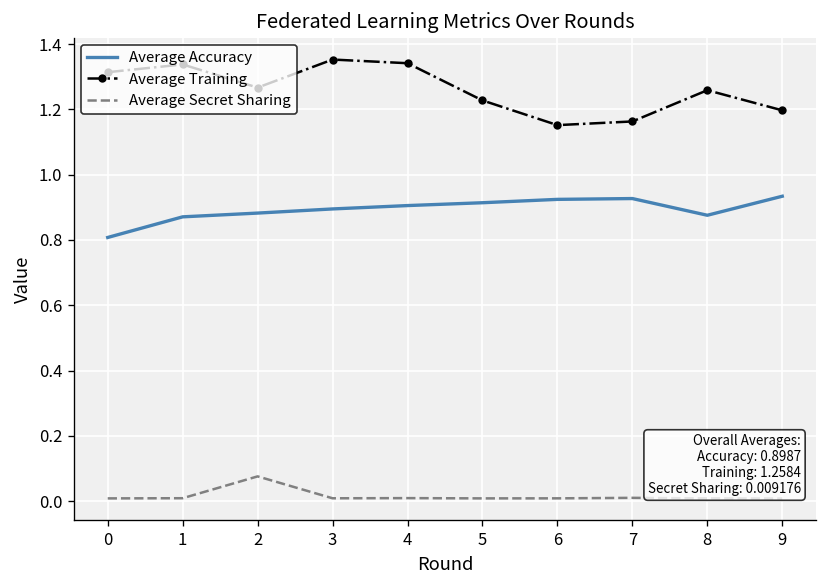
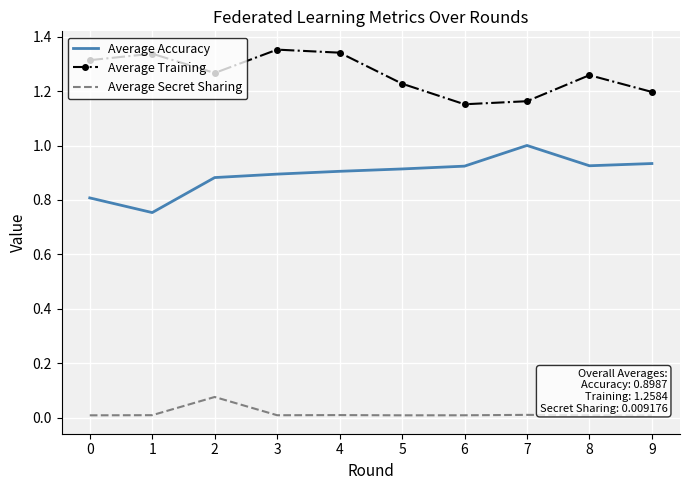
Average Accuracy, 1: 0.87 -> 0.75
Average Accuracy, 7: 0.93 -> 1.00
Average Accuracy, 8: 0.88 -> 0.93
